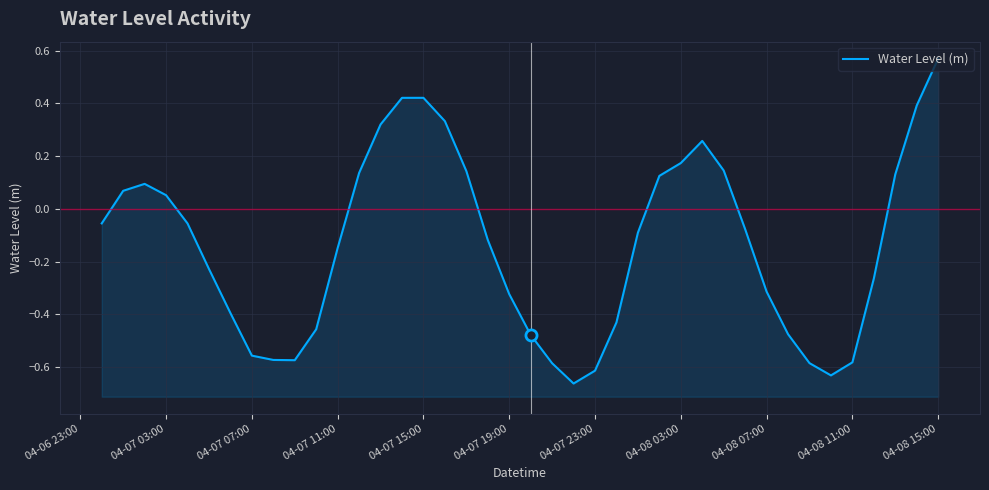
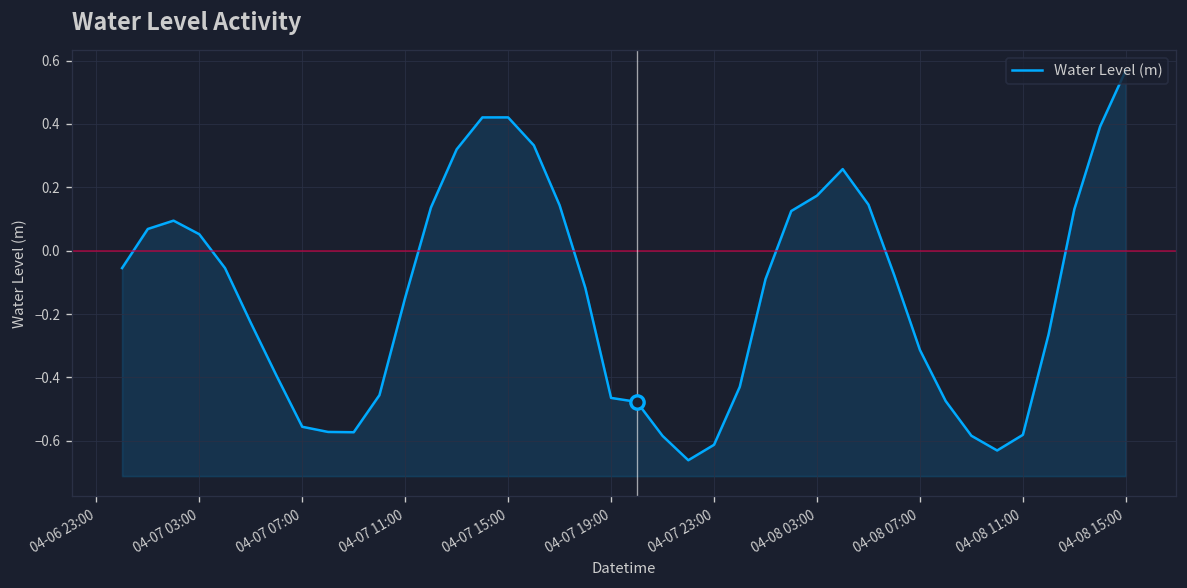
Water Level (m), 04-07 19:00: -0.32 -> -0.46
